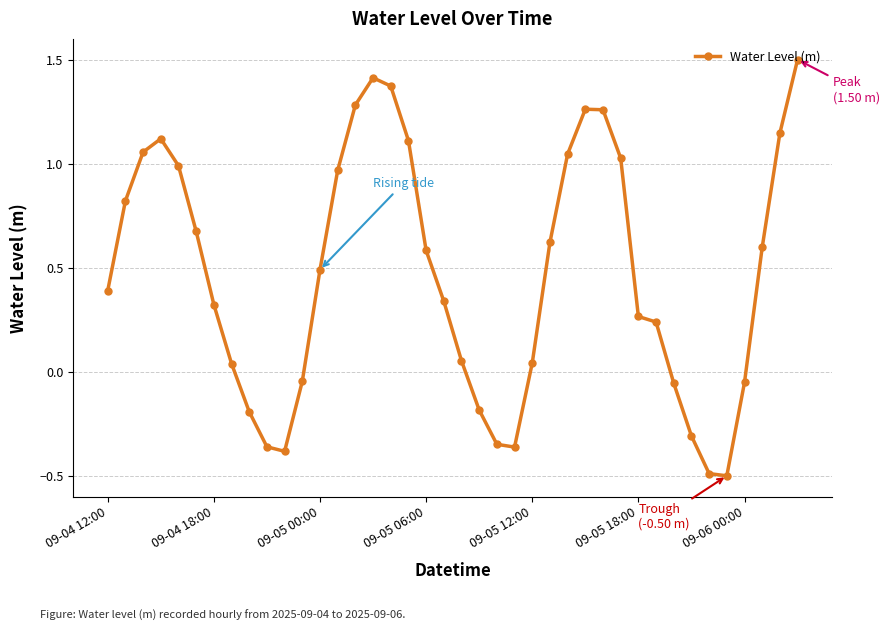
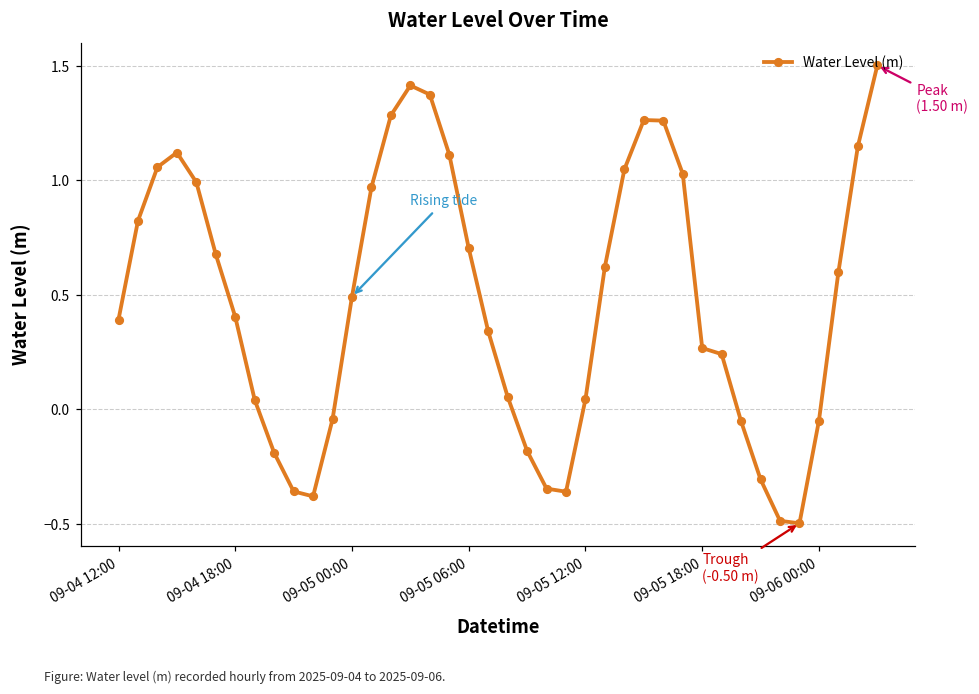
09-04 18:00: 0.33 -> 0.40
09-05 06:00: 0.59 -> 0.70
